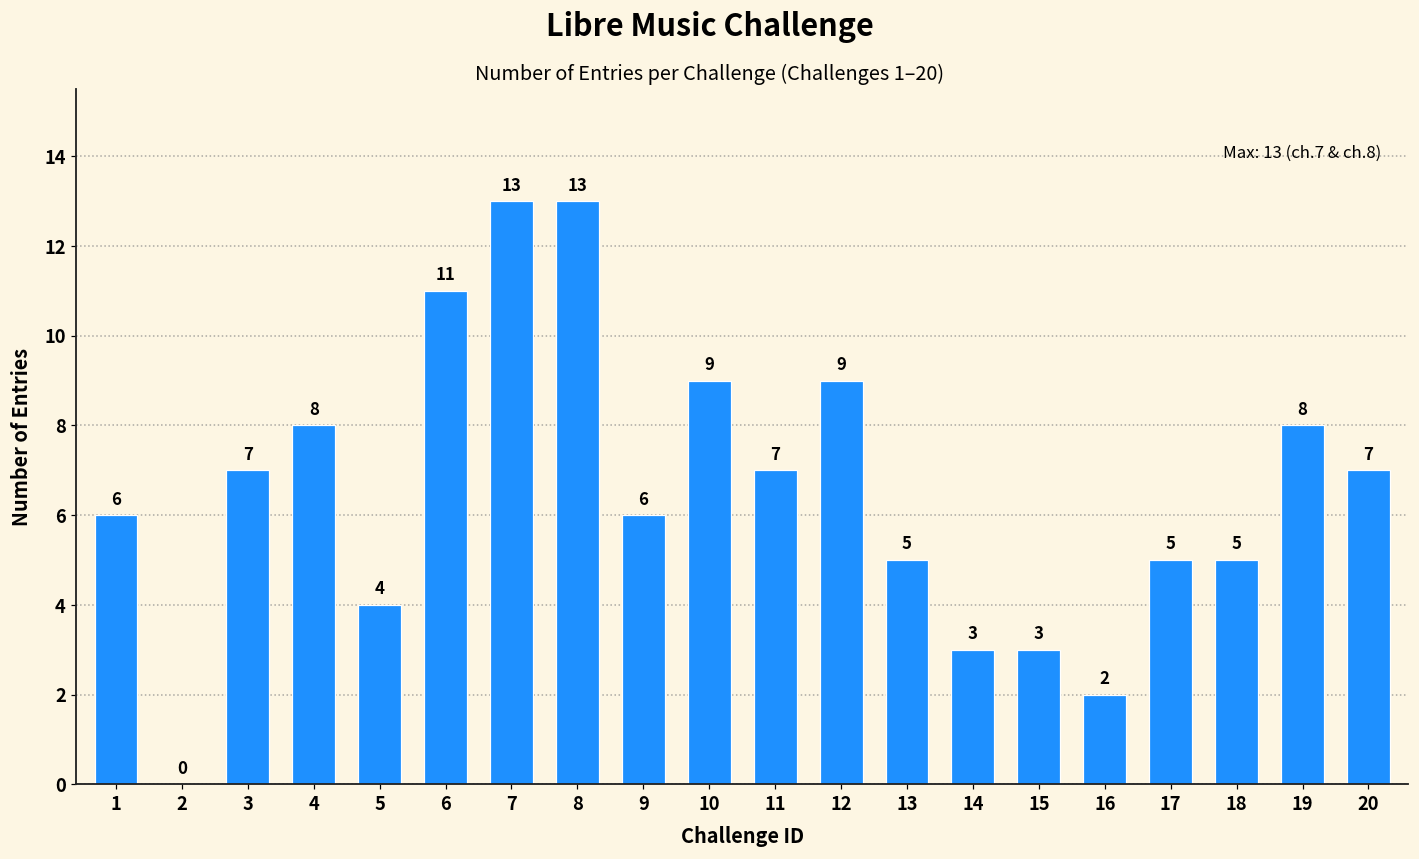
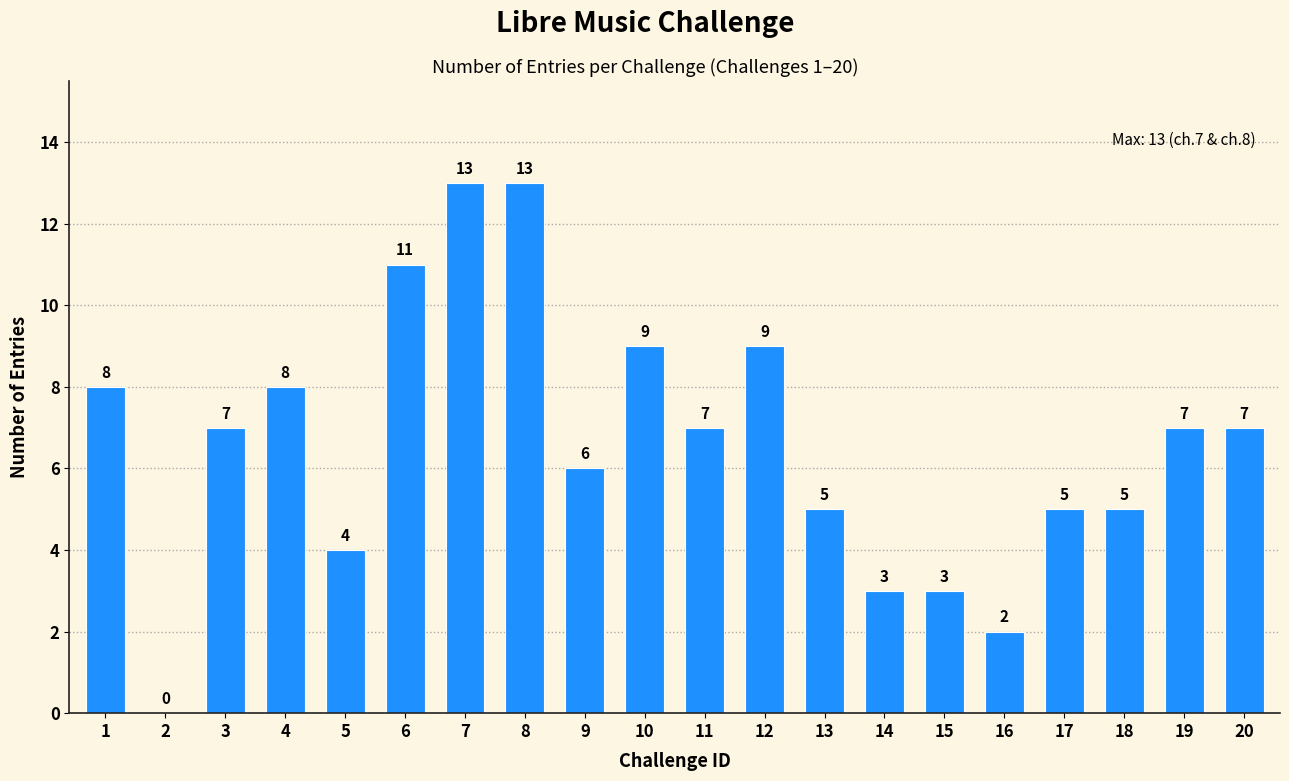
1: 6 -> 8
19: 8 -> 7
